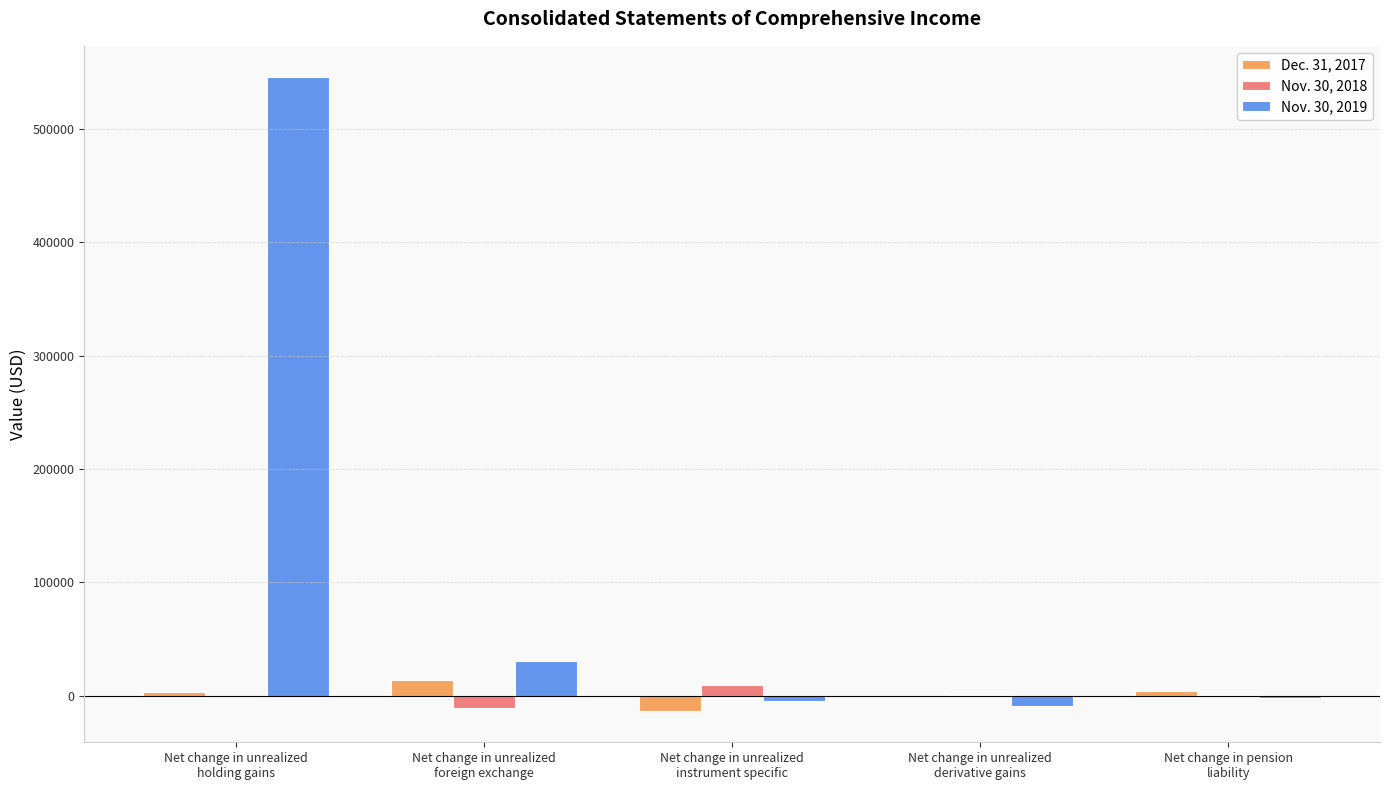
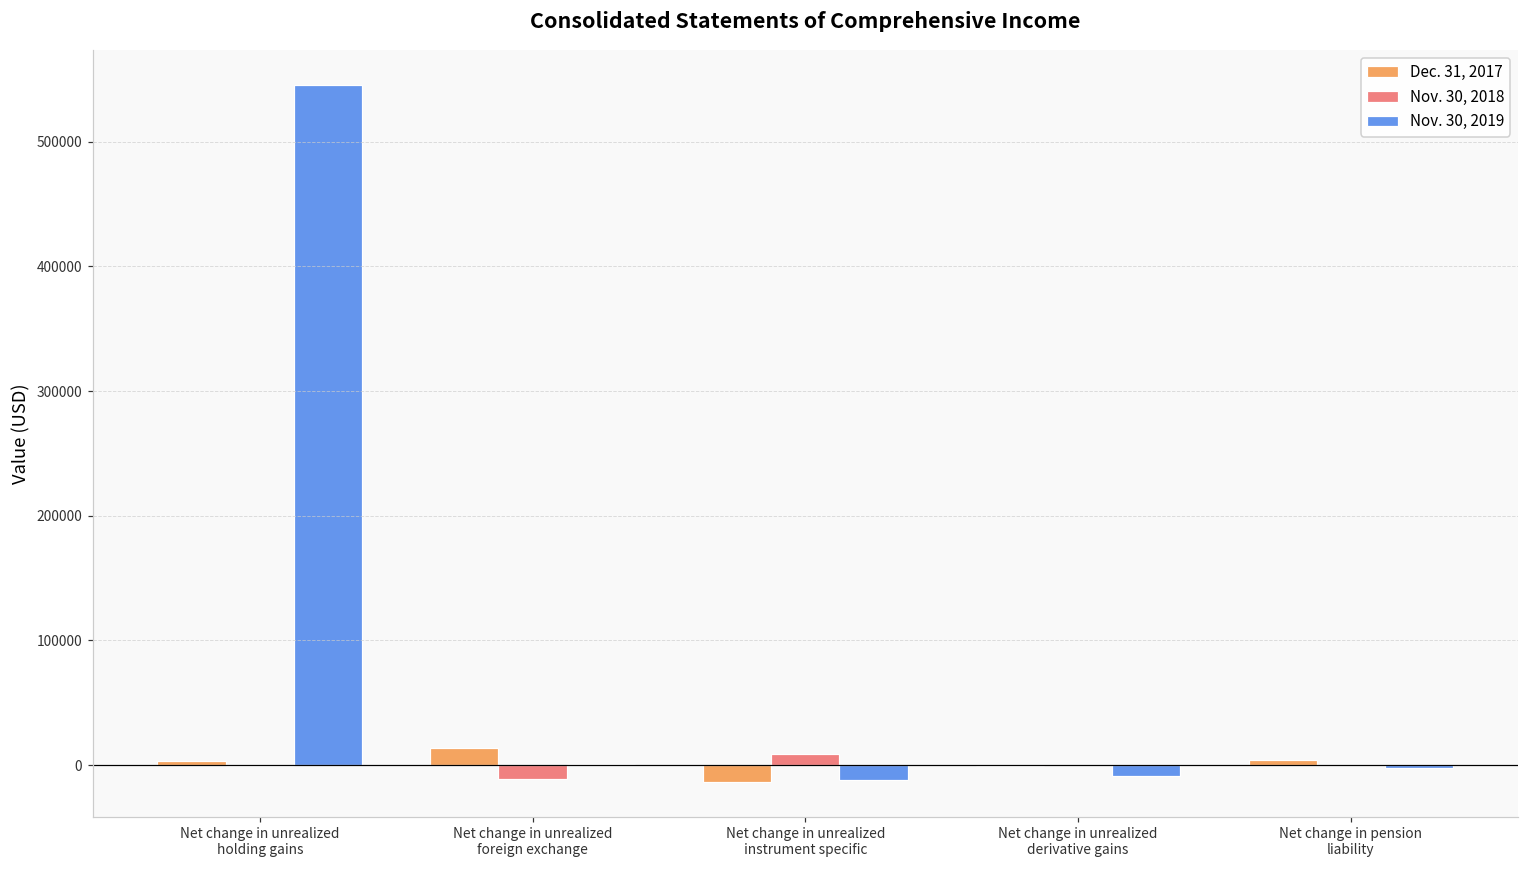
Nov. 30, 2019, Net change in unrealized foreign exchange: 31000 -> 1000
Nov. 30, 2019, Net change in unrealized instrument specific: -5000 -> -12000
